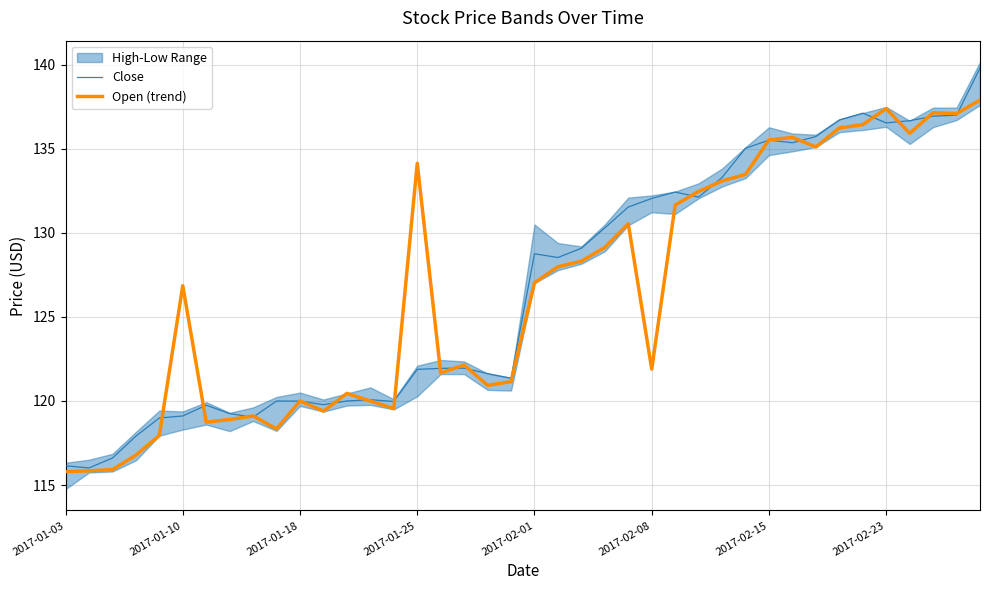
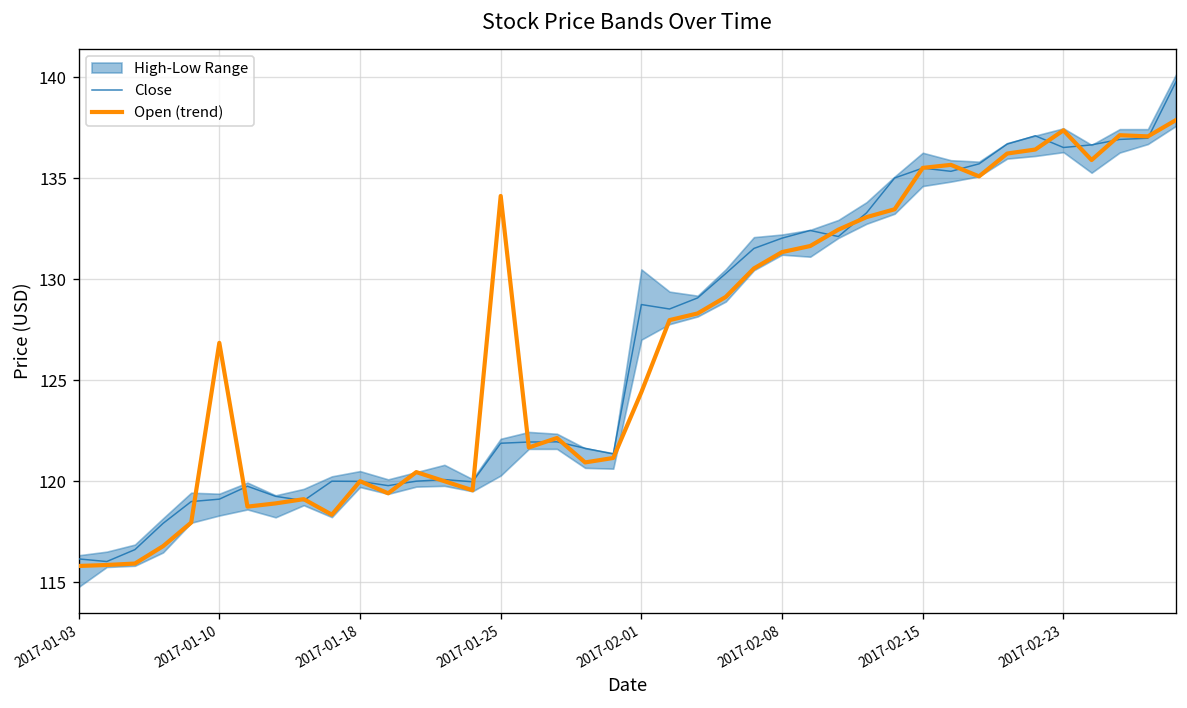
Open (trend), 2017-02-01: 127.0 -> 124.4
Open (trend), 2017-02-08: 121.9 -> 131.4
